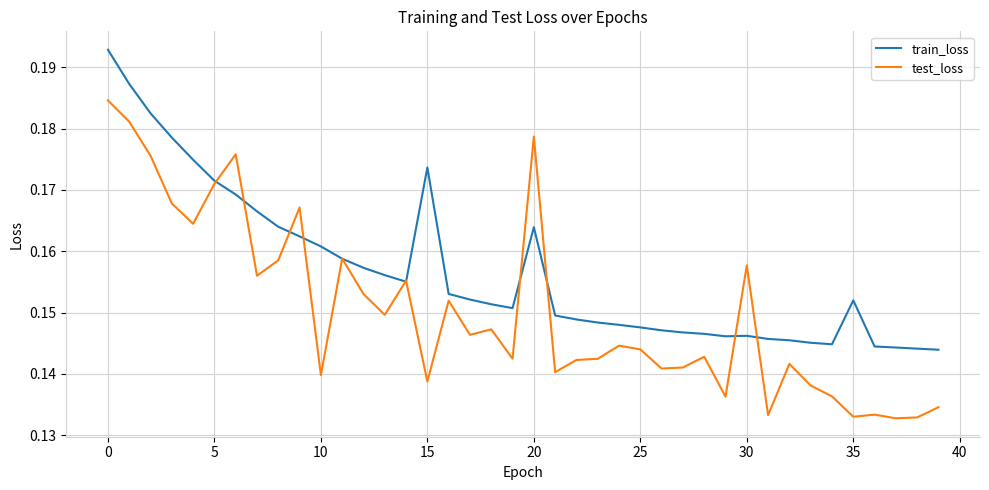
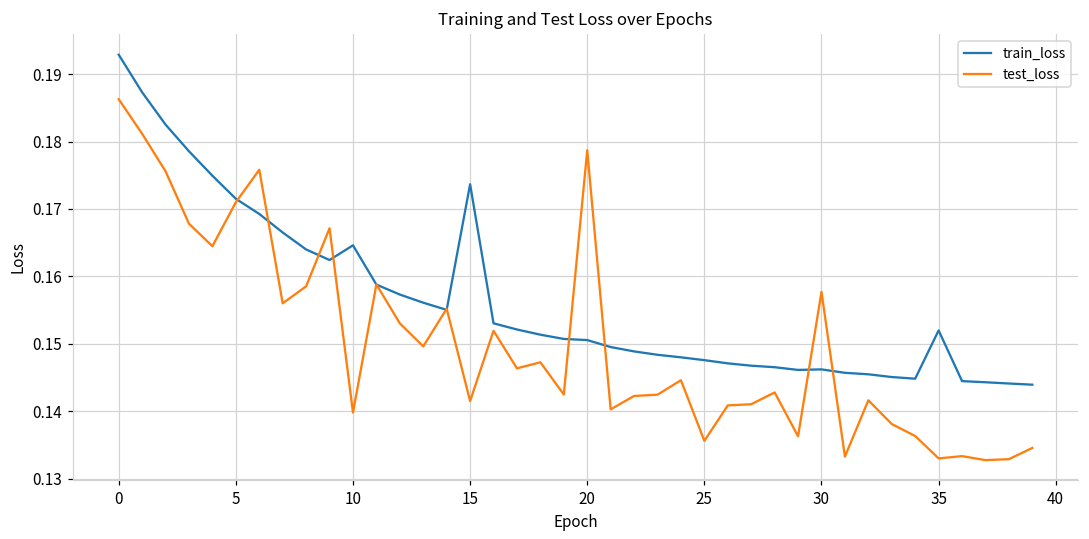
test_loss, 0: 0.185 -> 0.186
train_loss, 10: 0.161 -> 0.165
test_loss, 15: 0.139 -> 0.142
train_loss, 20: 0.164 -> 0.151
test_loss, 25: 0.144 -> 0.136
